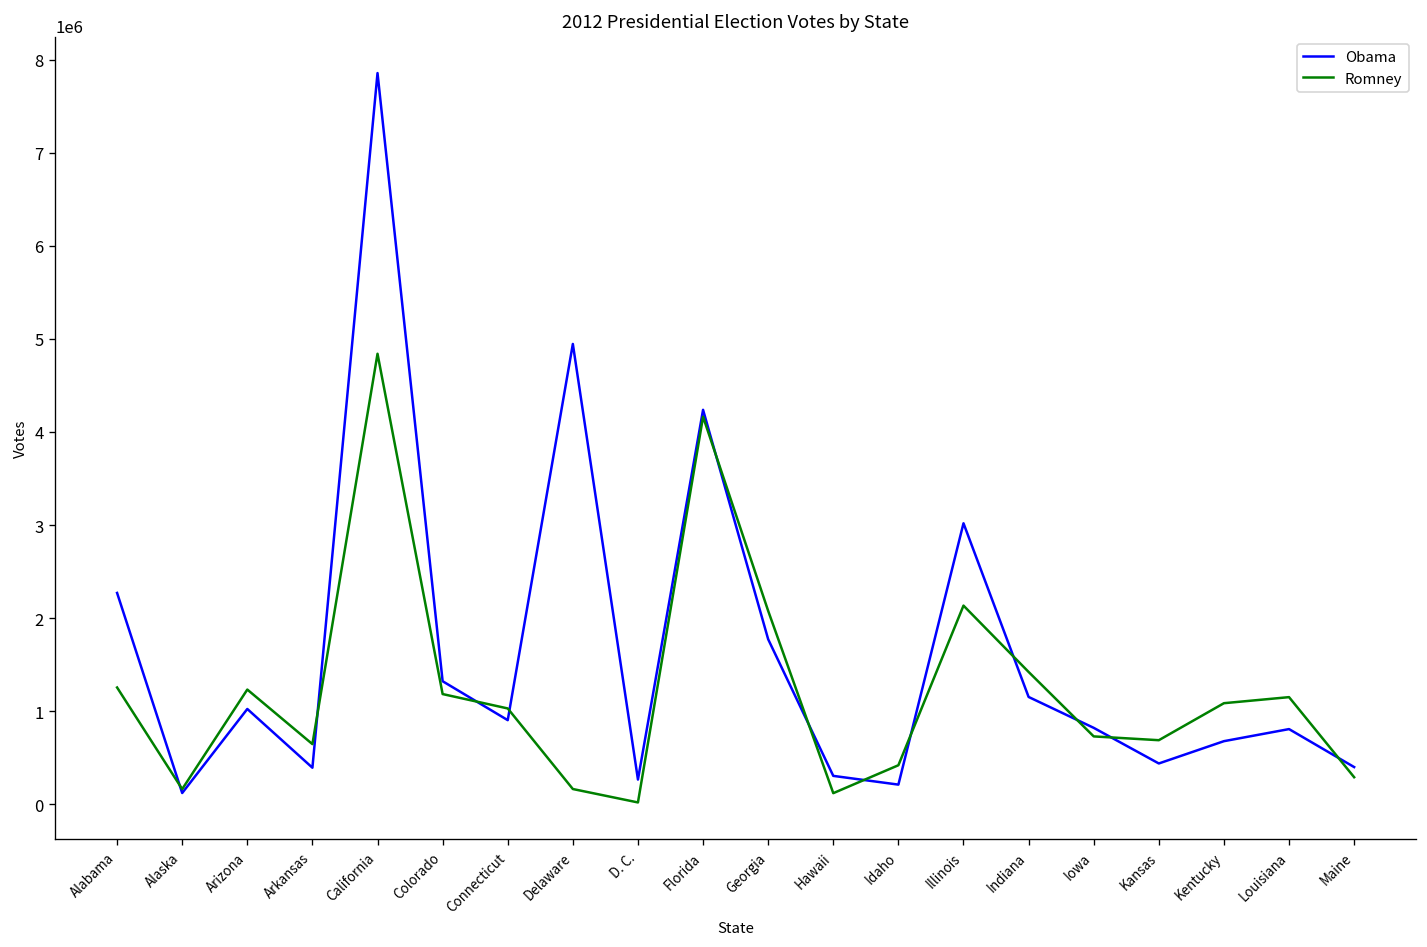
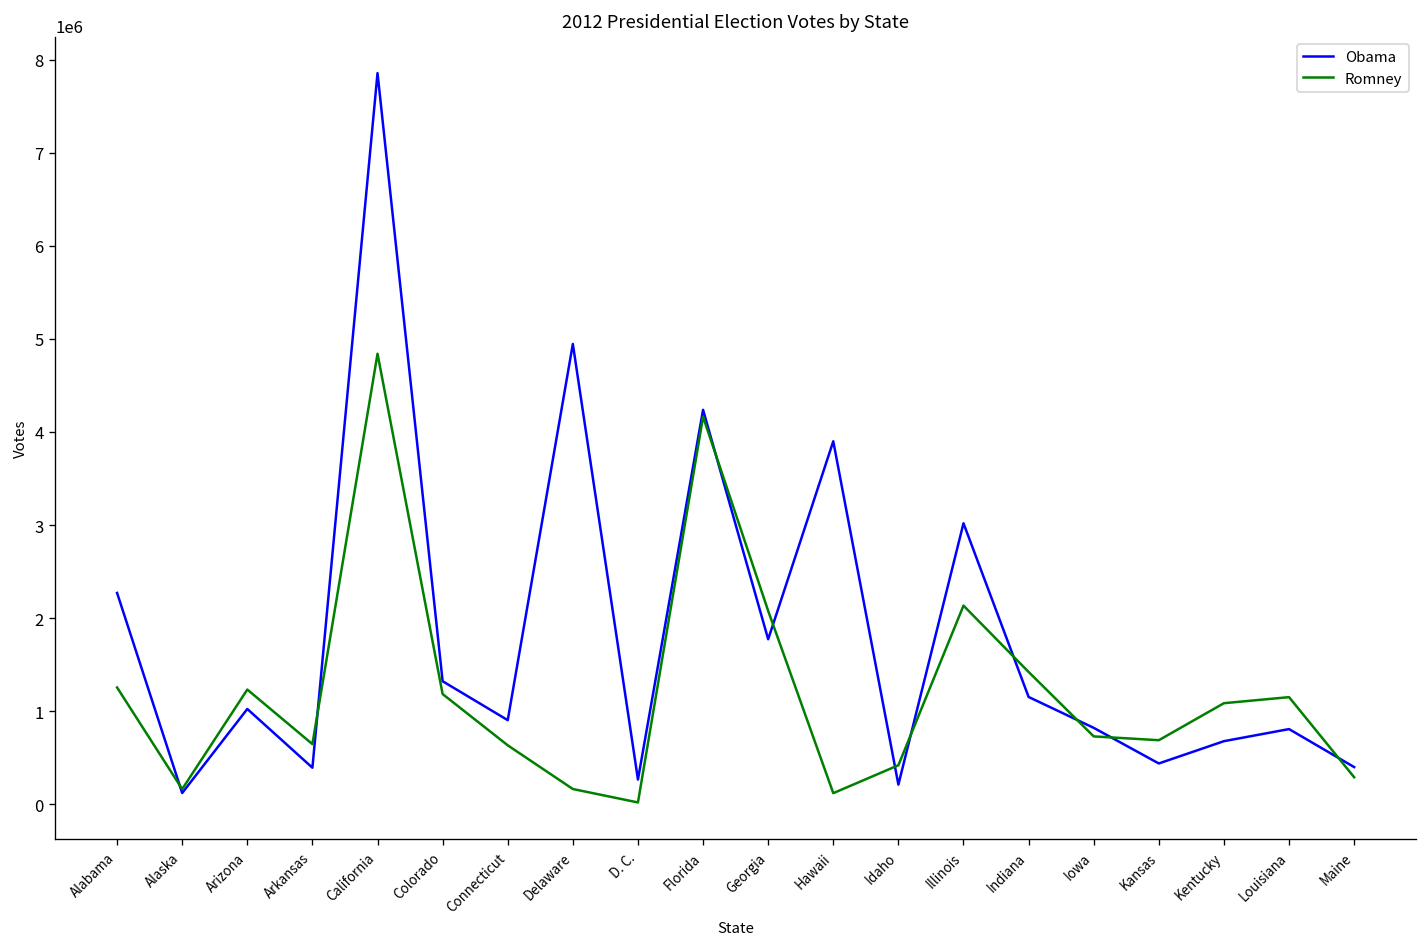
Romney, Connecticut: 1000000 -> 600000
Obama, Hawaii: 300000 -> 3900000
